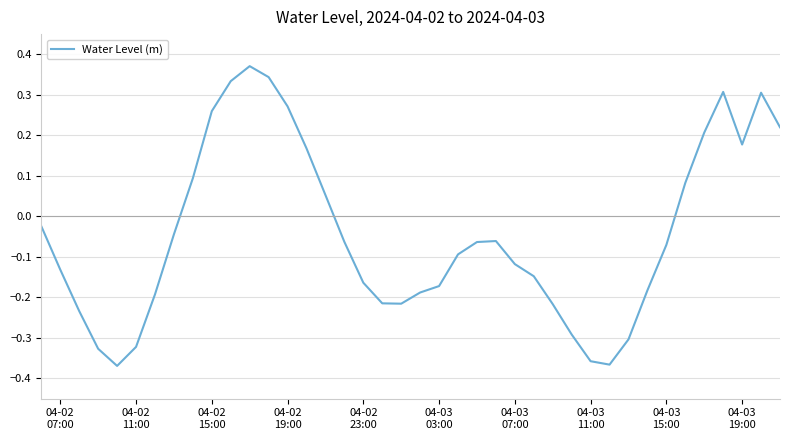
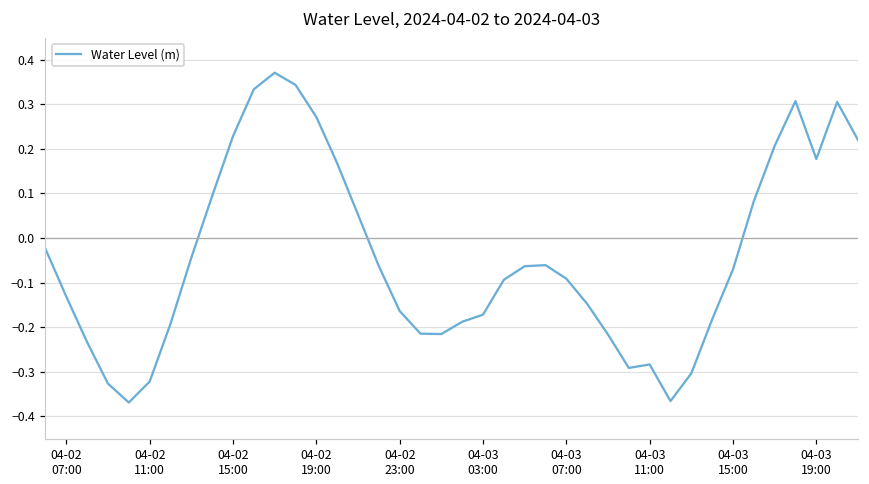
04-02 15:00: 0.26 -> 0.23
04-03 07:00: -0.12 -> -0.09
04-03 11:00: -0.36 -> -0.28
